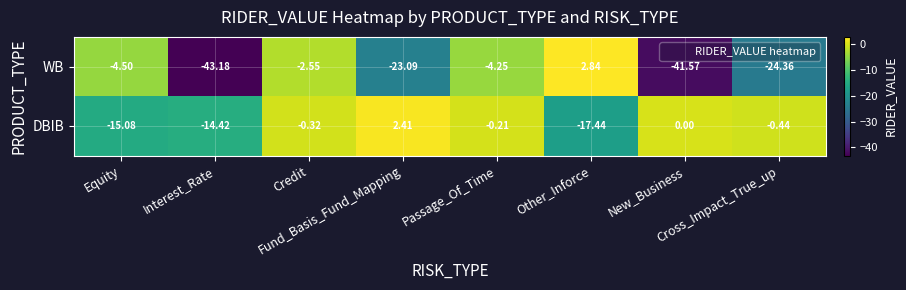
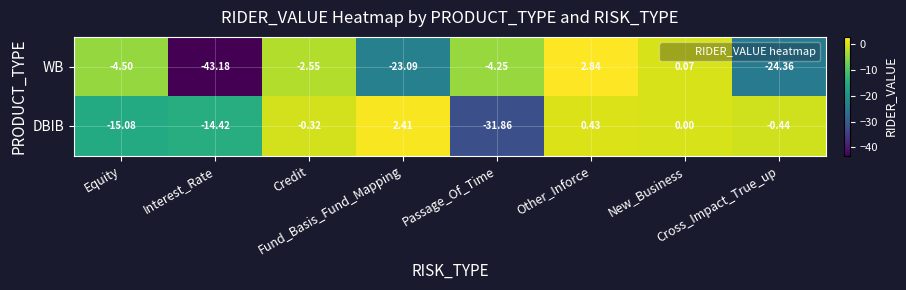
WB, New_Business: -41.57 -> 0.07
DBIB, Passage_Of_Time: -0.21 -> -31.86
DBIB, Other_Inforce: -17.44 -> 0.43
